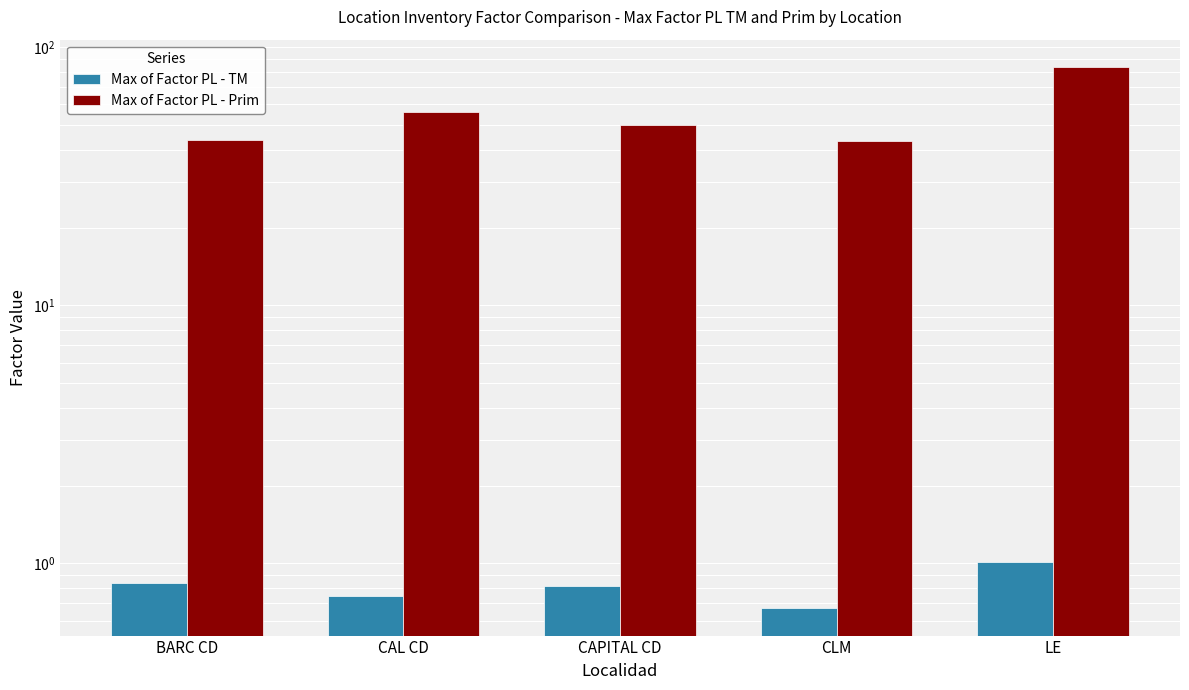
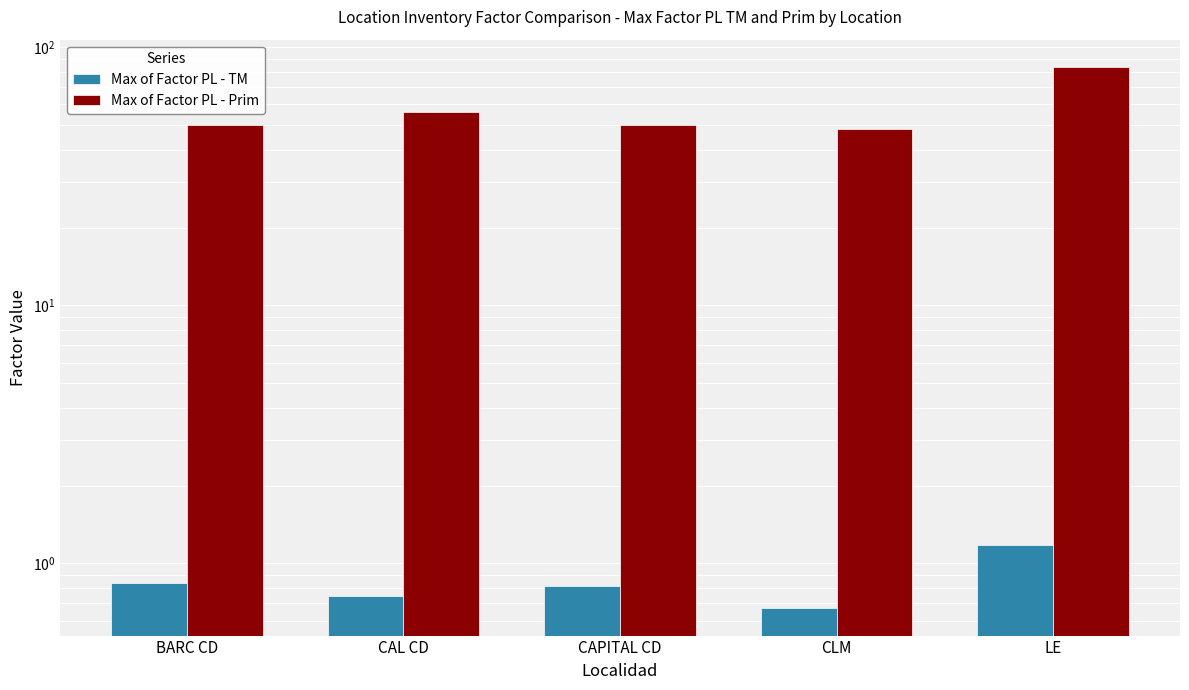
Max of Factor PL - Prim, BARC CD: 44 -> 50
Max of Factor PL - Prim, CLM: 44 -> 48
Max of Factor PL - TM, LE: 1.01 -> 1.2
